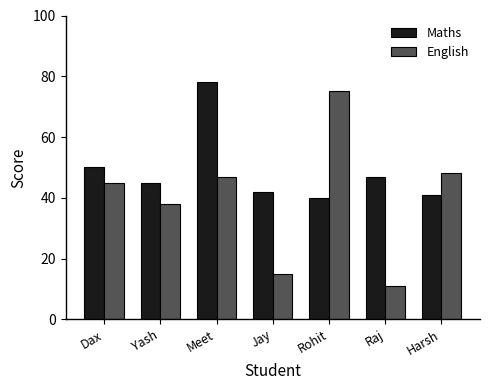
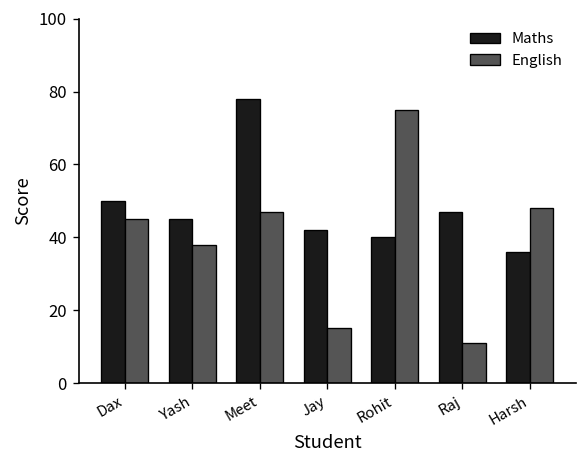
Maths, Harsh: 41 -> 36
